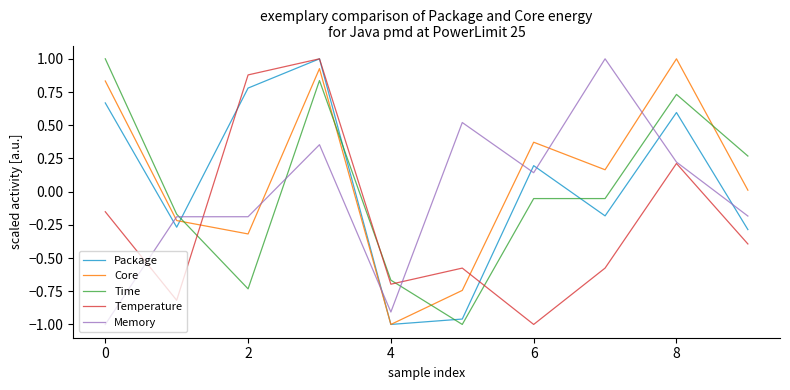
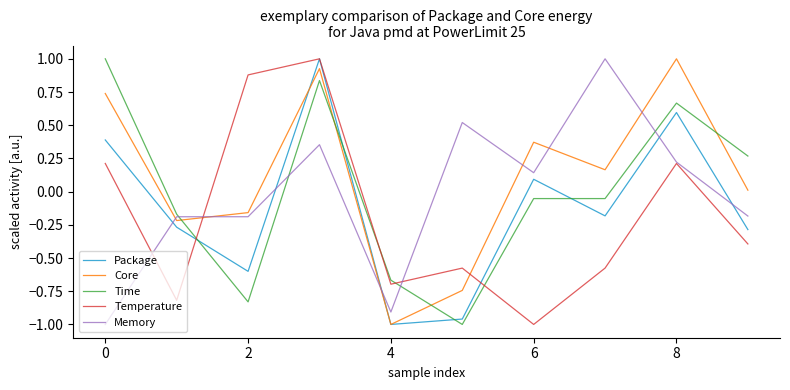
Package, 0: 0.67 -> 0.39
Core, 0: 0.83 -> 0.74
Temperature, 0: -0.15 -> 0.21
Package, 2: 0.78 -> -0.60
Core, 2: -0.32 -> -0.16
Time, 2: -0.73 -> -0.83
Package, 6: 0.20 -> 0.09
Time, 8: 0.73 -> 0.67
